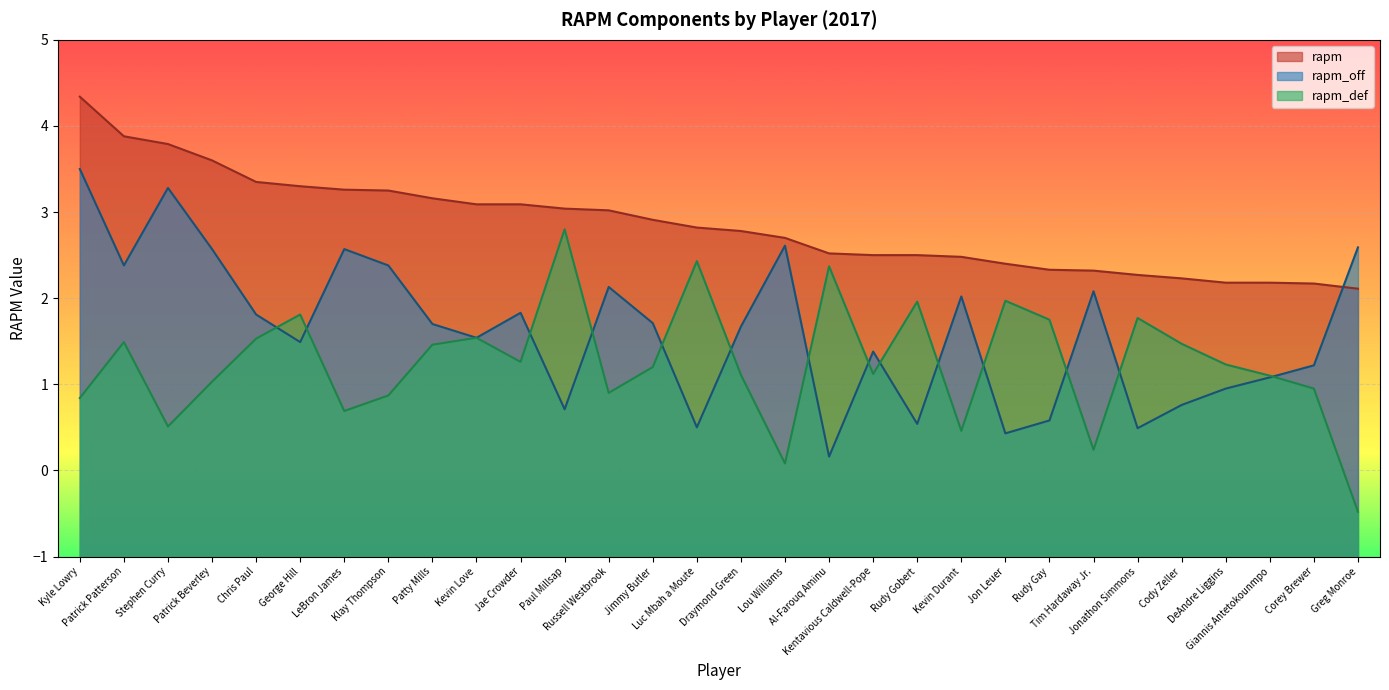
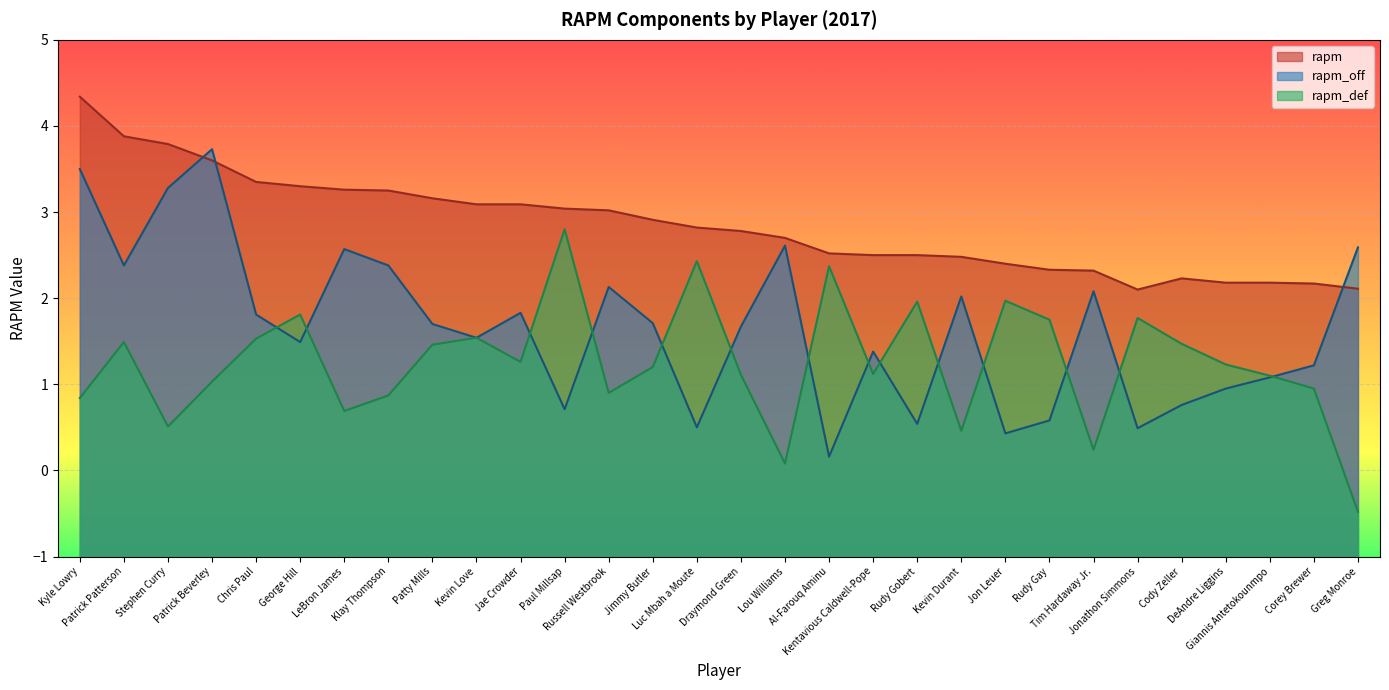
rapm_off, Patrick Beverley: 2.6 -> 3.7
rapm, Jonathon Simmons: 2.3 -> 2.1
